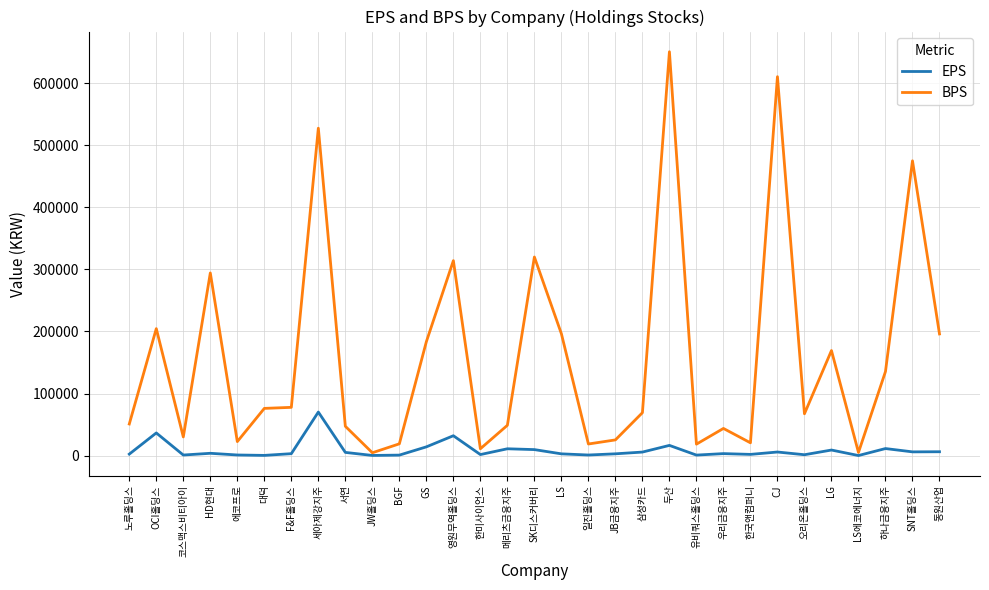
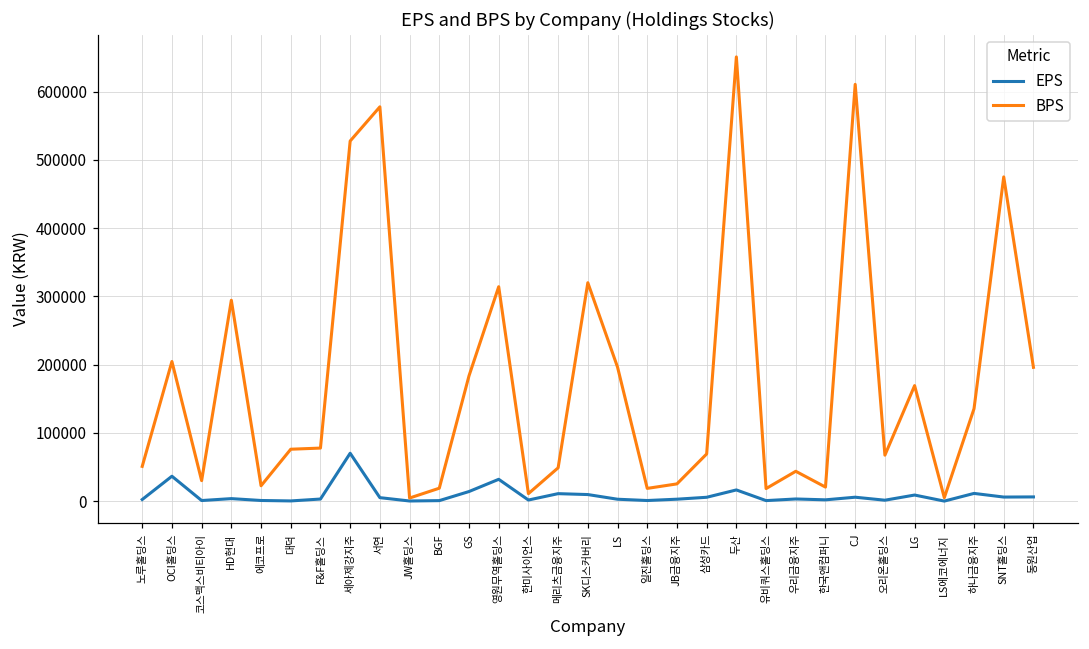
BPS, 서연: 50000 -> 580000
